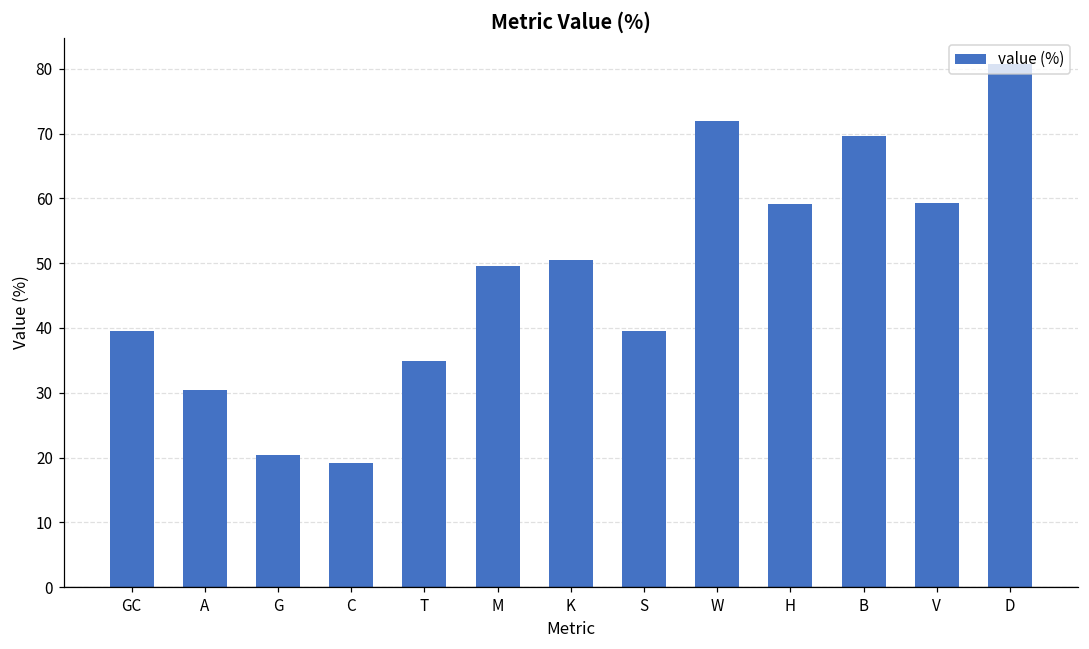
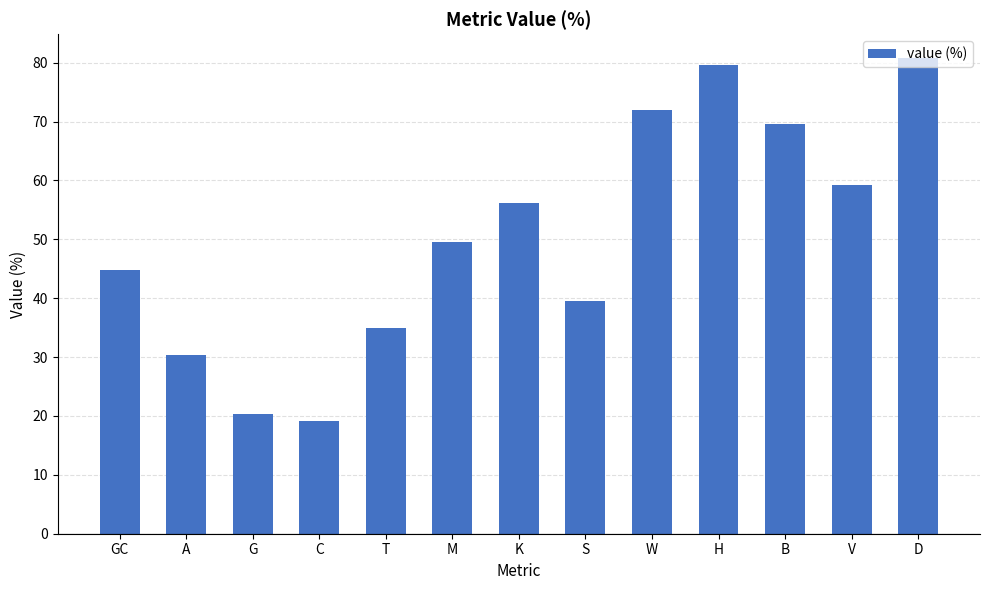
GC: 40 -> 45
K: 50 -> 56
H: 59 -> 80
